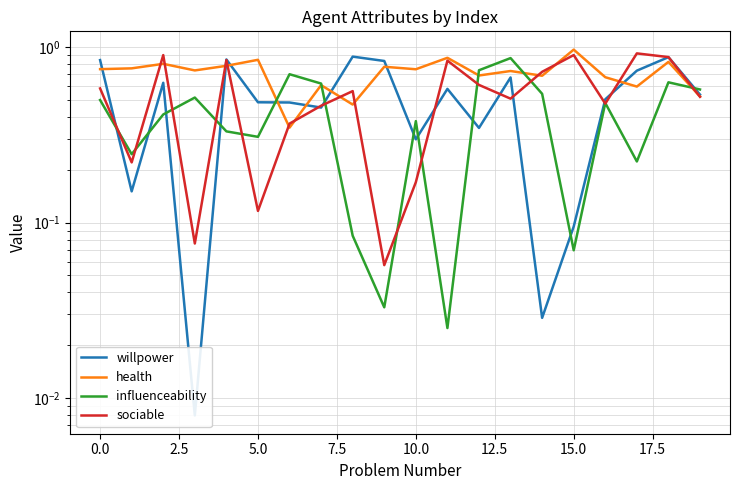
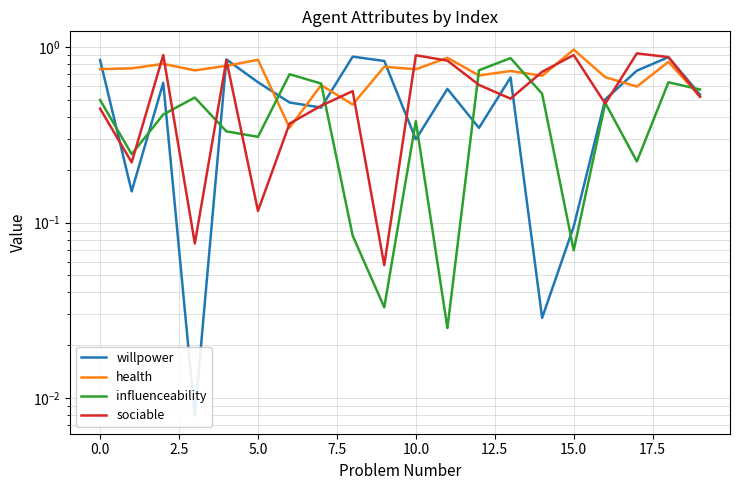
sociable, 0.0: 0.58 -> 0.45
willpower, 5.0: 0.48 -> 0.63
sociable, 10.0: 0.17 -> 0.9
